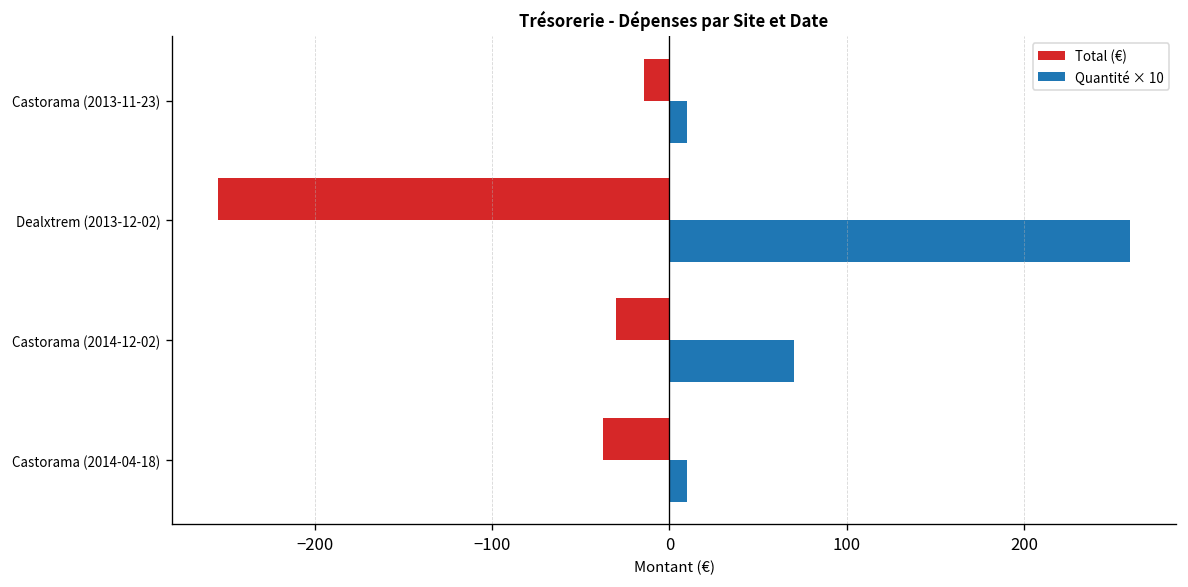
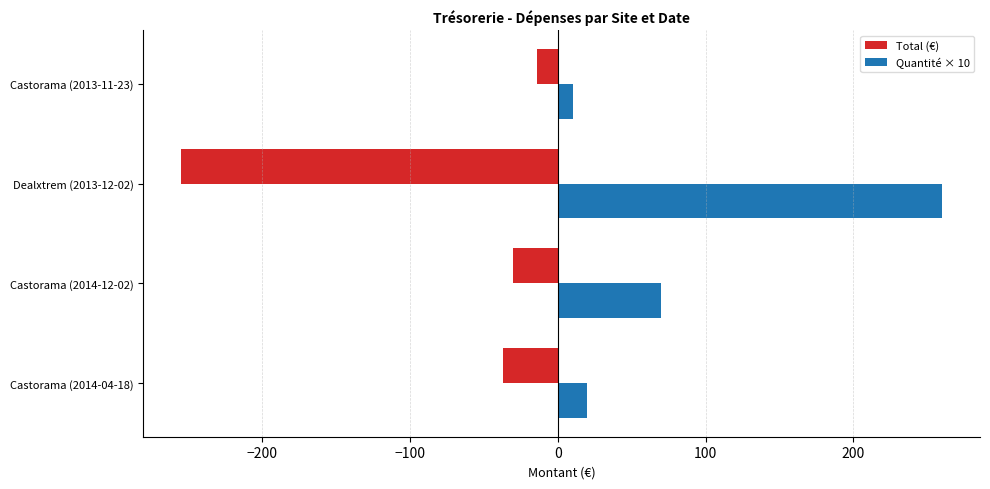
Quantité × 10, Castorama (2014-04-18): 10 -> 20
